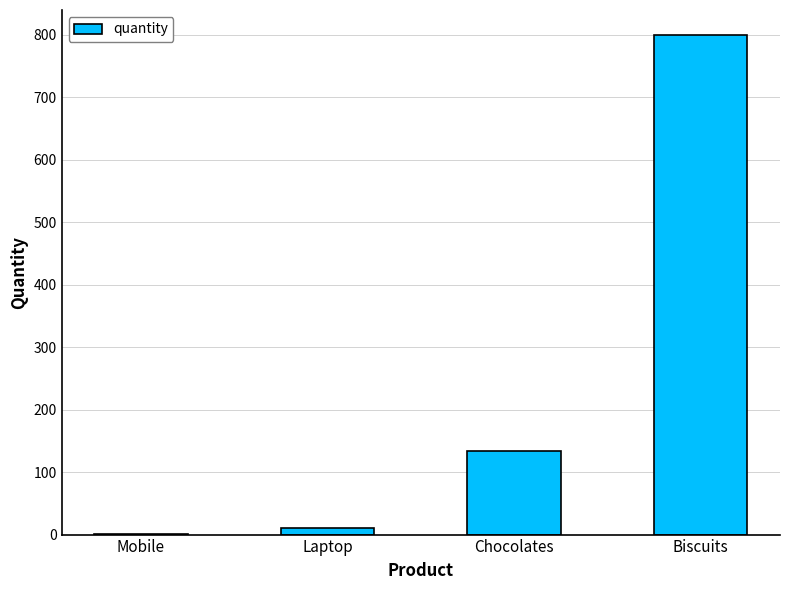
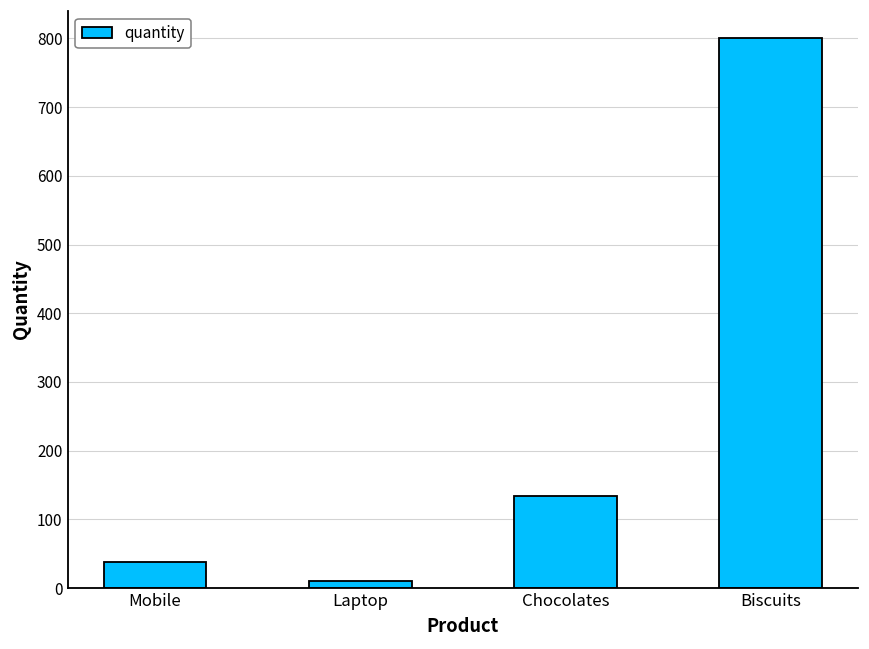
Mobile: 0 -> 40
